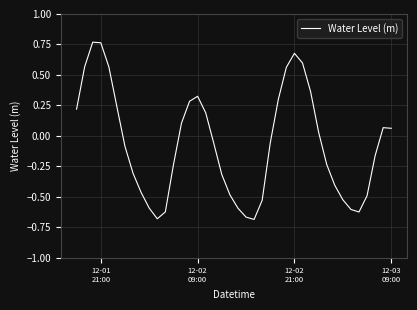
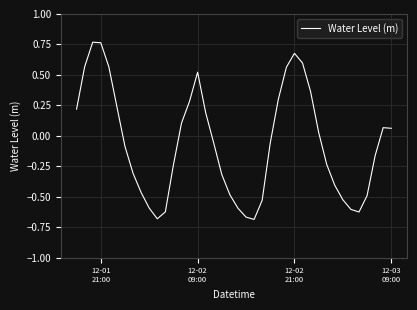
12-02 09:00: 0.32 -> 0.52
